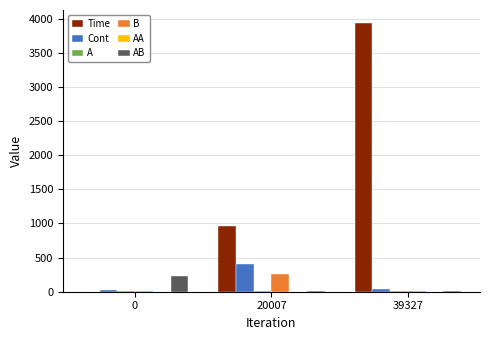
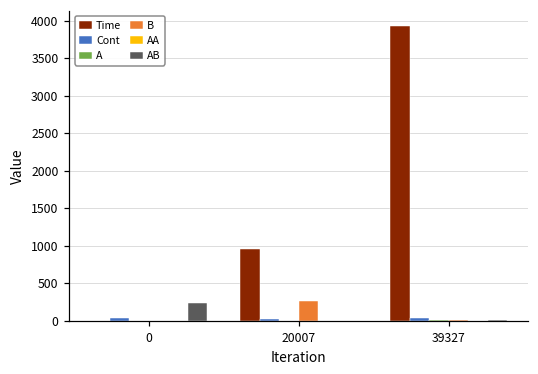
Cont, 20007: 400 -> 0
